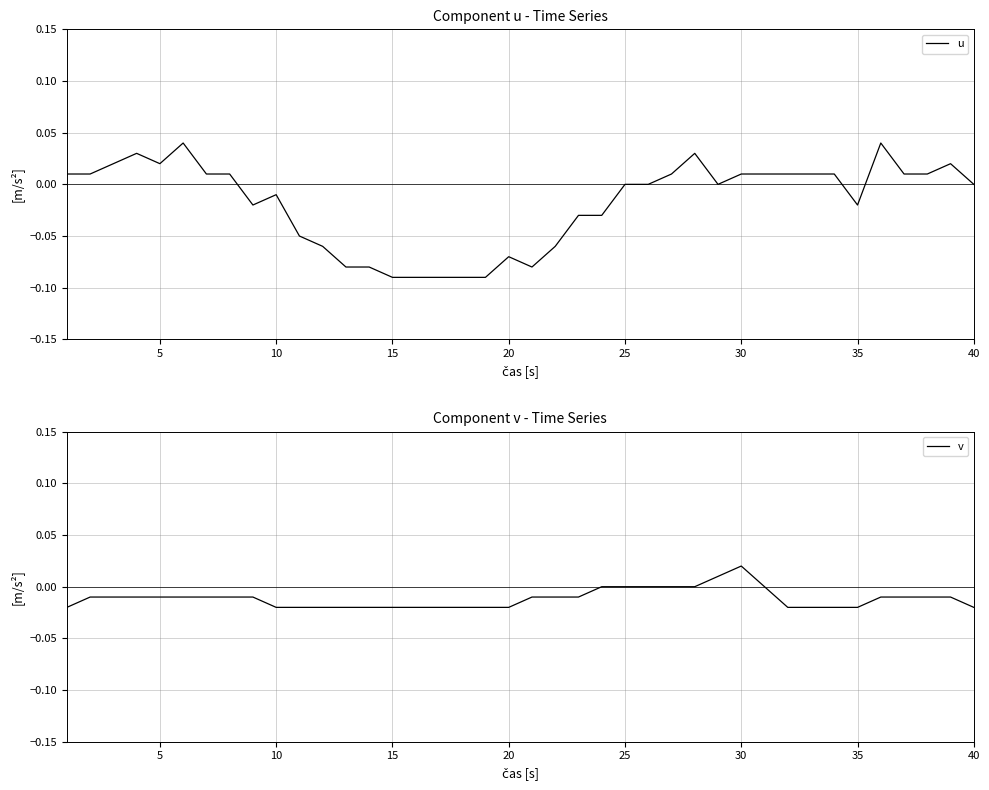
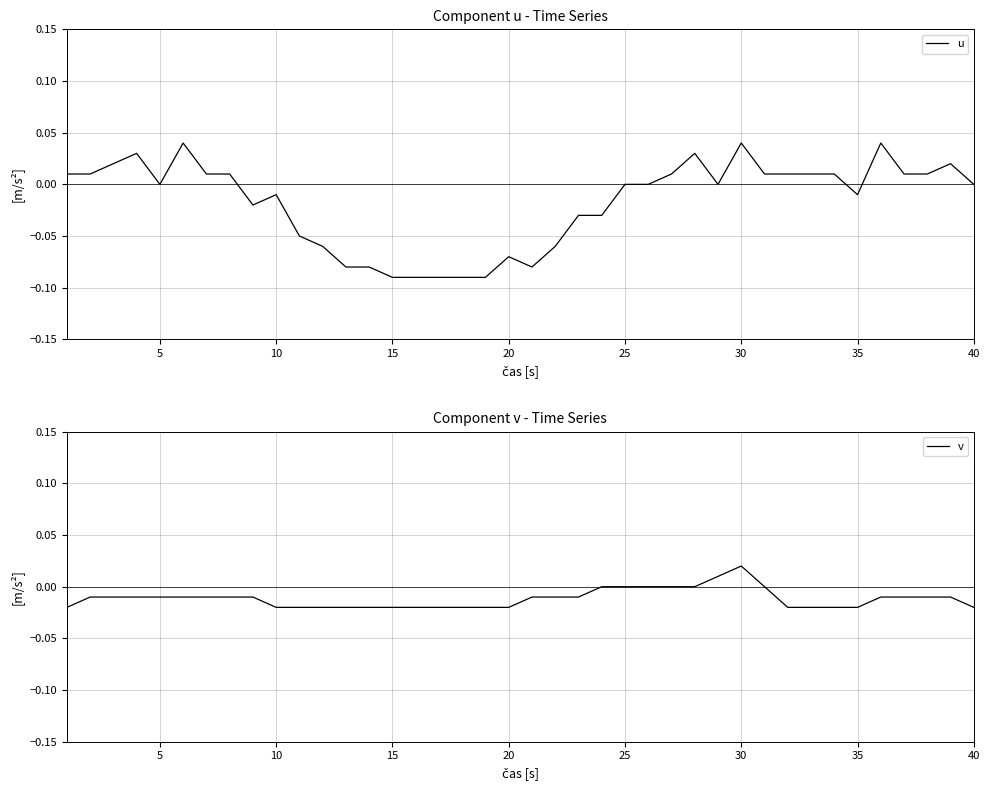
Component u - Time Series, 5: 0.02 -> 0.00
Component u - Time Series, 30: 0.01 -> 0.04
Component u - Time Series, 35: -0.02 -> -0.01
